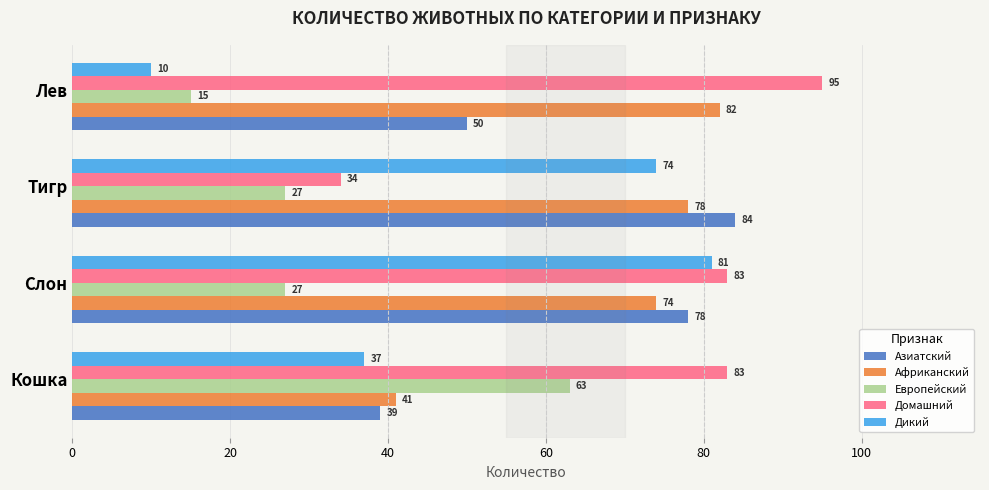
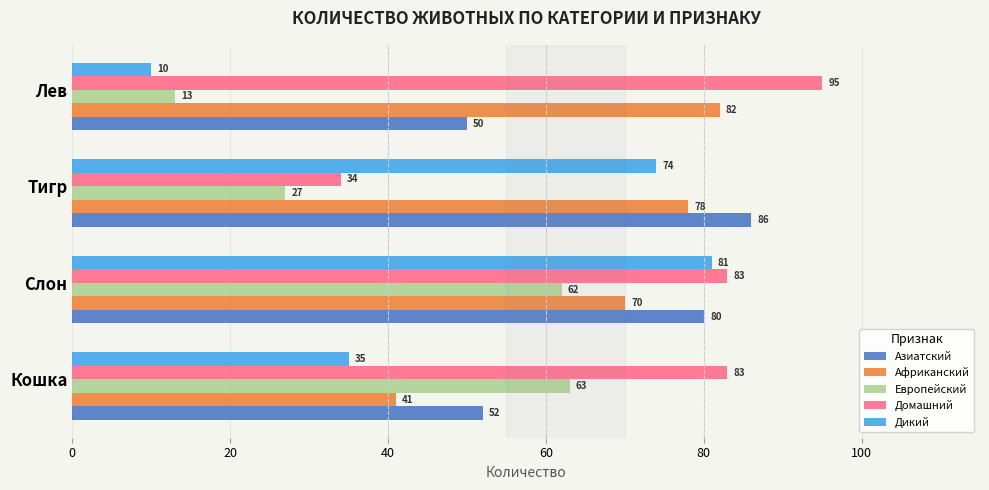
Европейский, Лев: 15 -> 13
Азиатский, Тигр: 84 -> 86
Европейский, Слон: 27 -> 62
Африканский, Слон: 74 -> 70
Азиатский, Слон: 78 -> 80
Дикий, Кошка: 37 -> 35
Азиатский, Кошка: 39 -> 52
